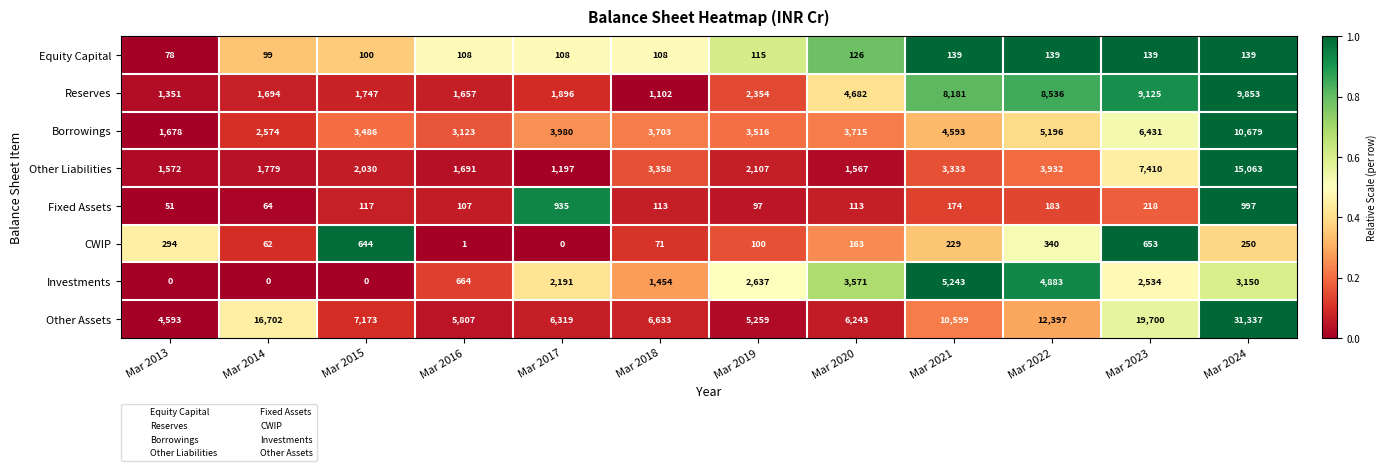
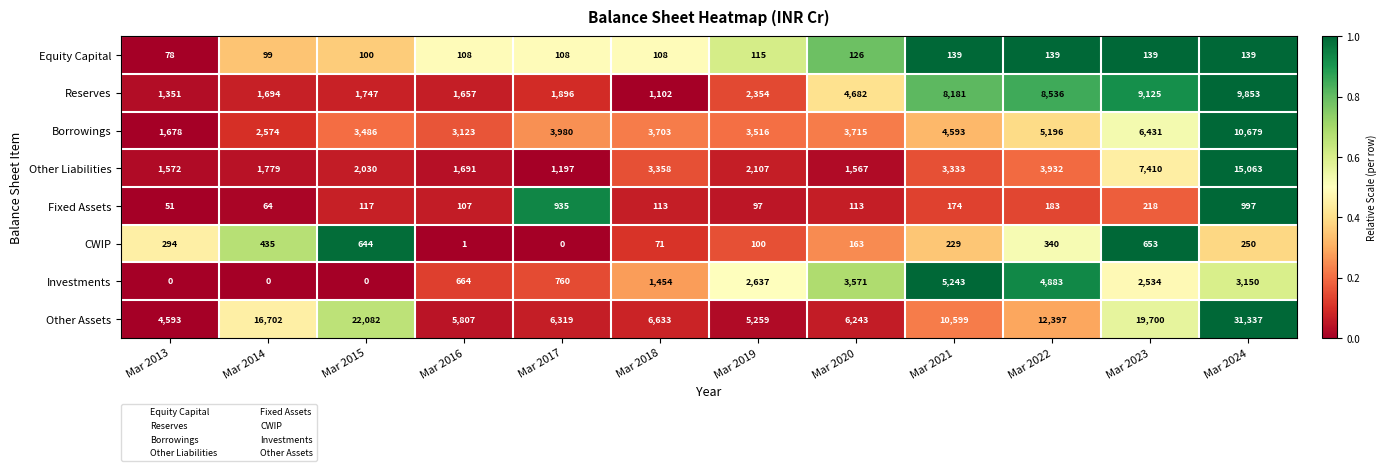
CWIP, Mar 2014: 62 -> 435
Investments, Mar 2017: 2,191 -> 760
Other Assets, Mar 2015: 7,173 -> 22,082
